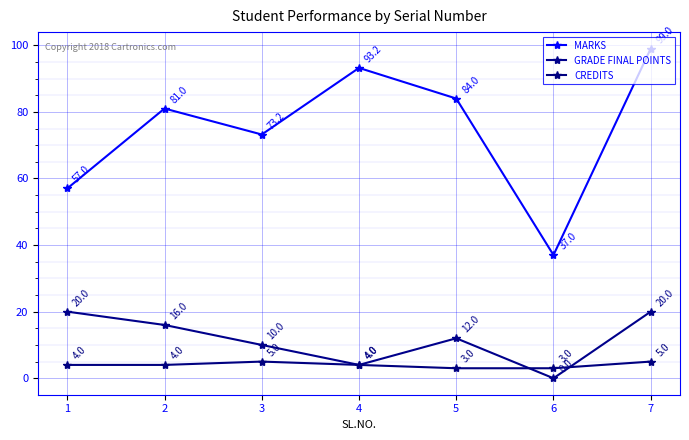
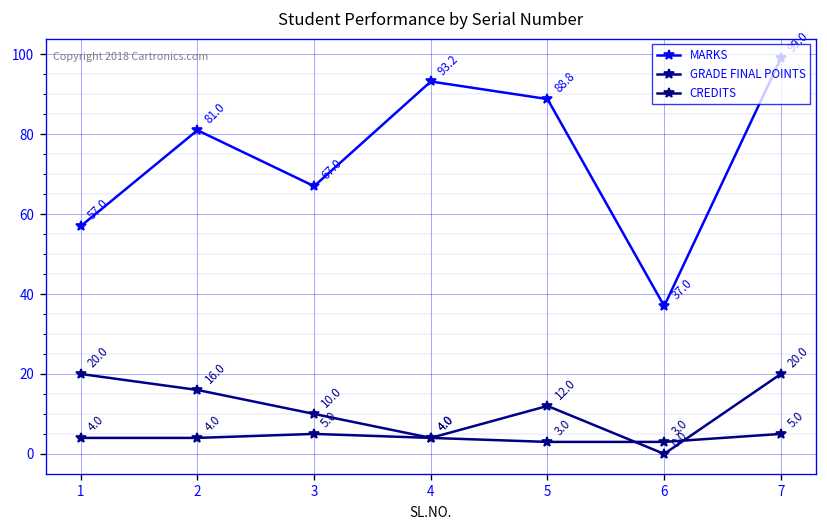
MARKS, 3: 73.2 -> 67.0
MARKS, 5: 84.0 -> 88.8
